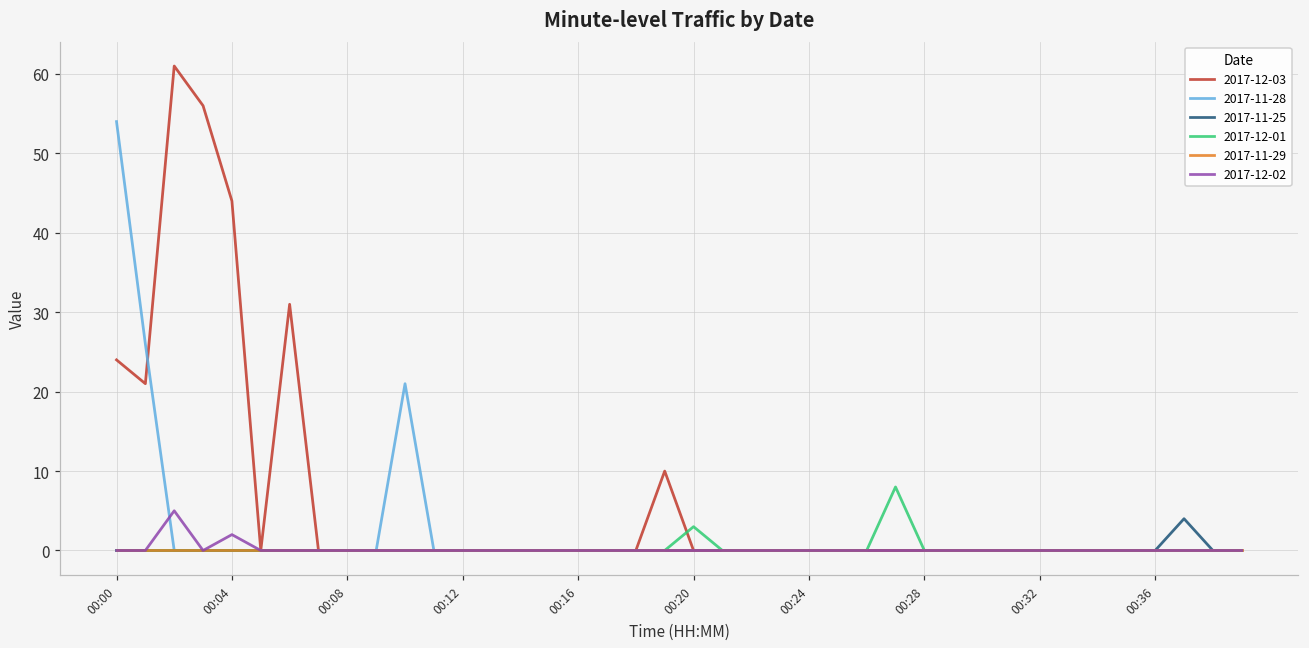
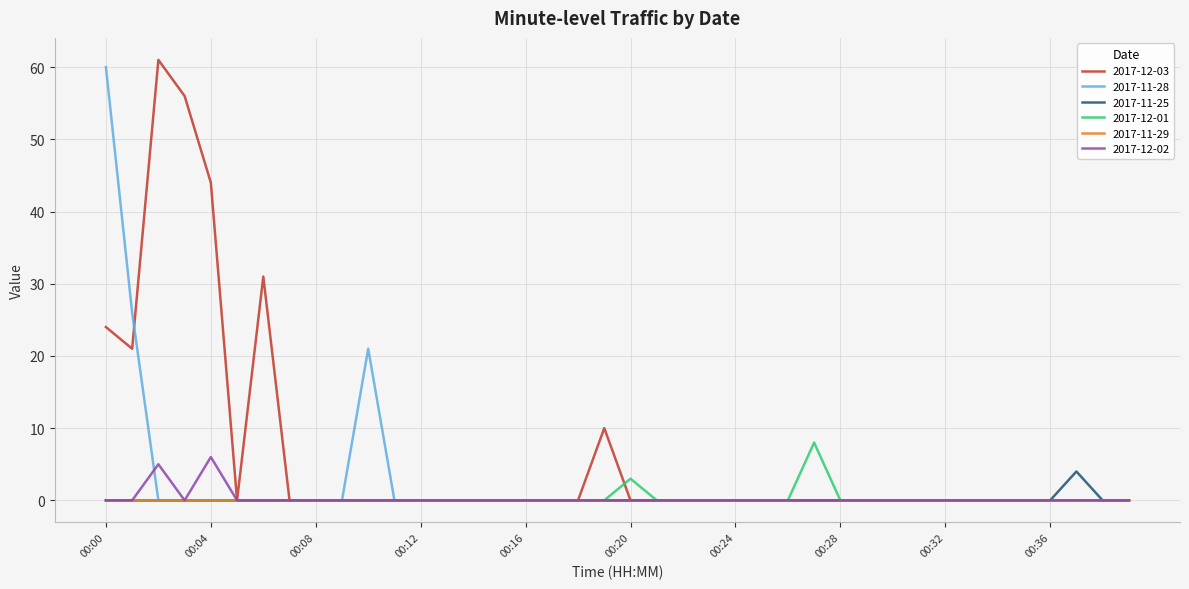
2017-11-28, 00:00: 54 -> 60
2017-12-02, 00:04: 2 -> 6
